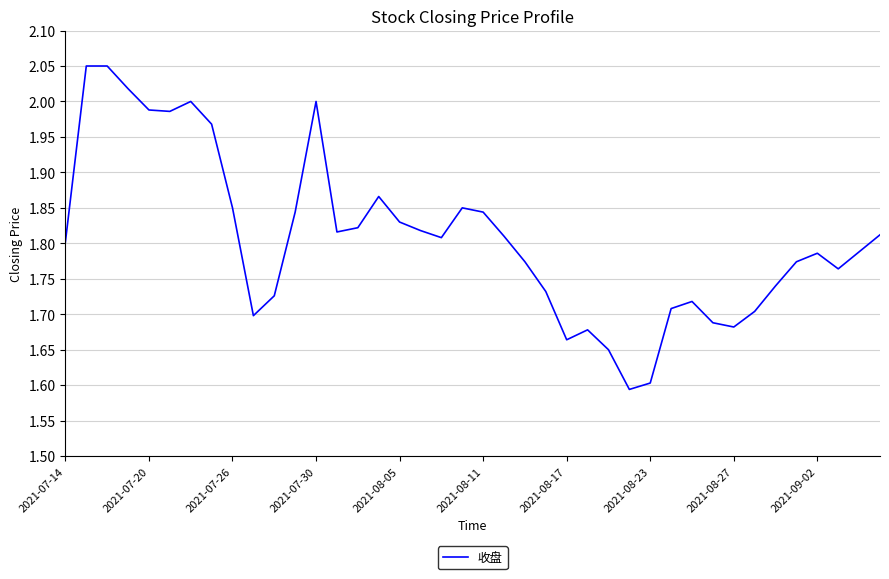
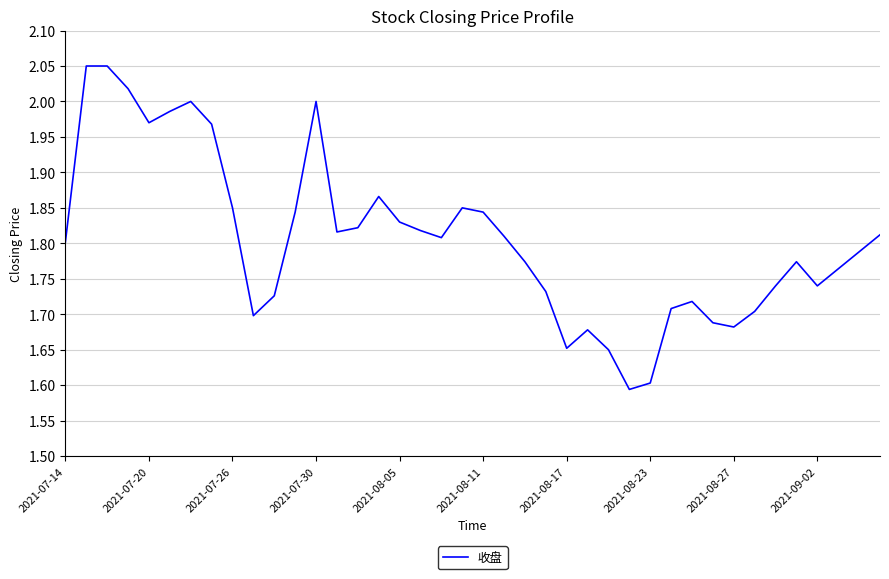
2021-07-20: 1.99 -> 1.97
2021-08-17: 1.66 -> 1.65
2021-09-02: 1.79 -> 1.74
